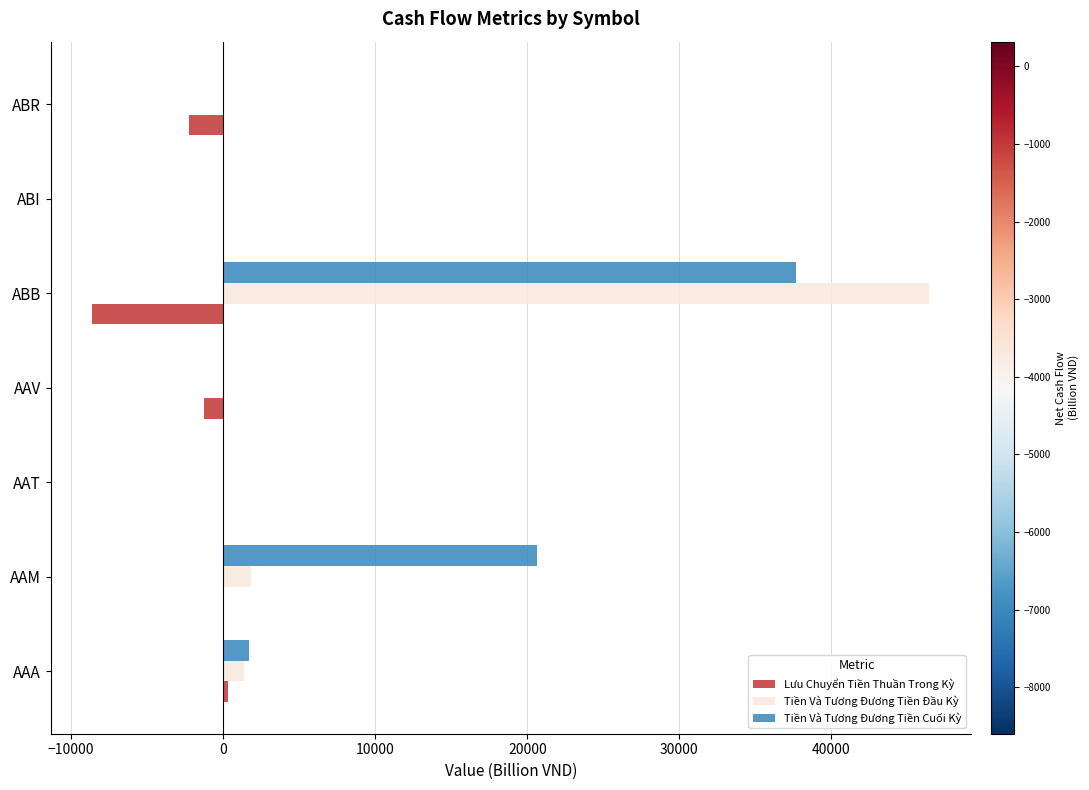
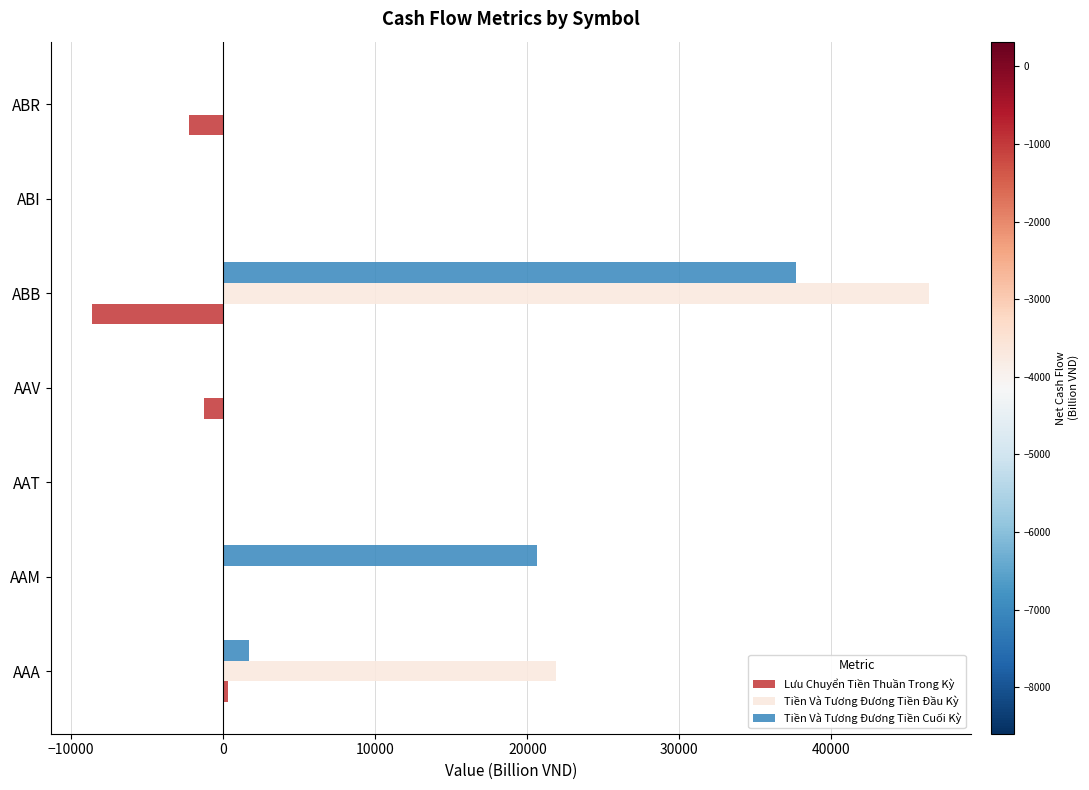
Tiền Và Tương Đương Tiền Đầu Kỳ, AAM: 1800 -> 0
Tiền Và Tương Đương Tiền Đầu Kỳ, AAA: 1400 -> 21900
